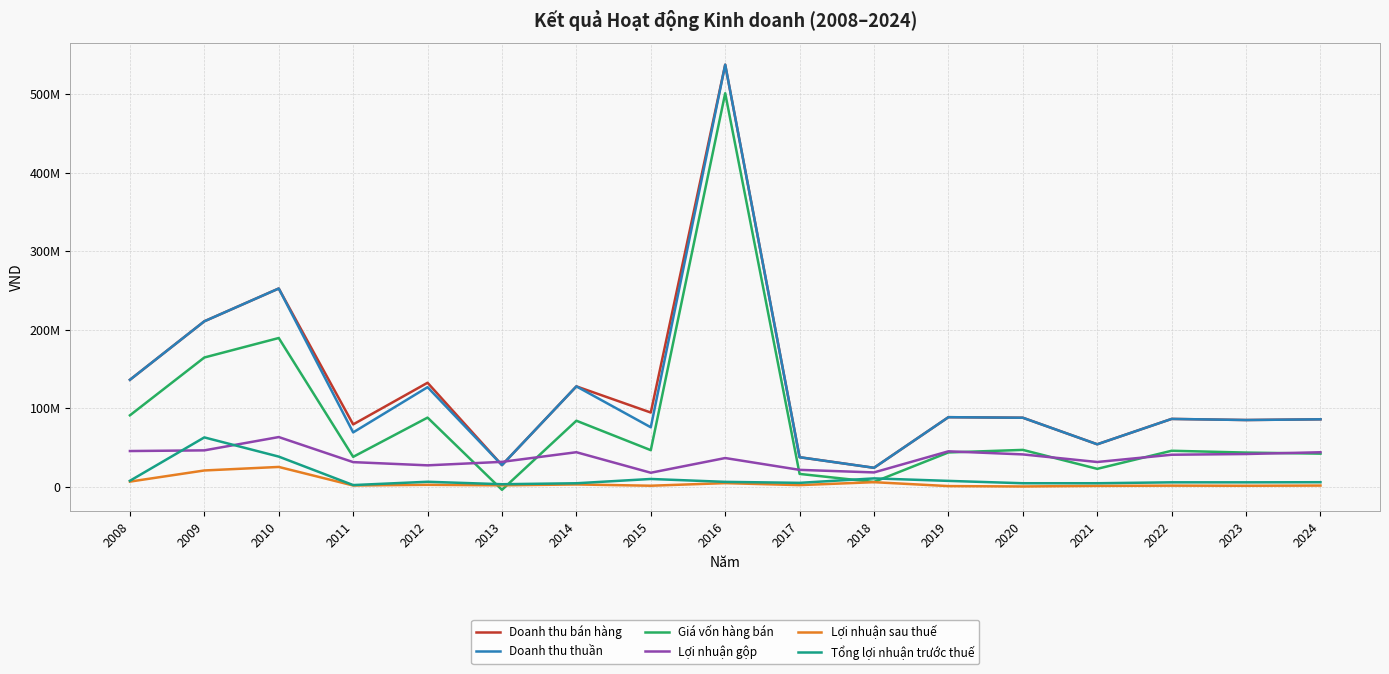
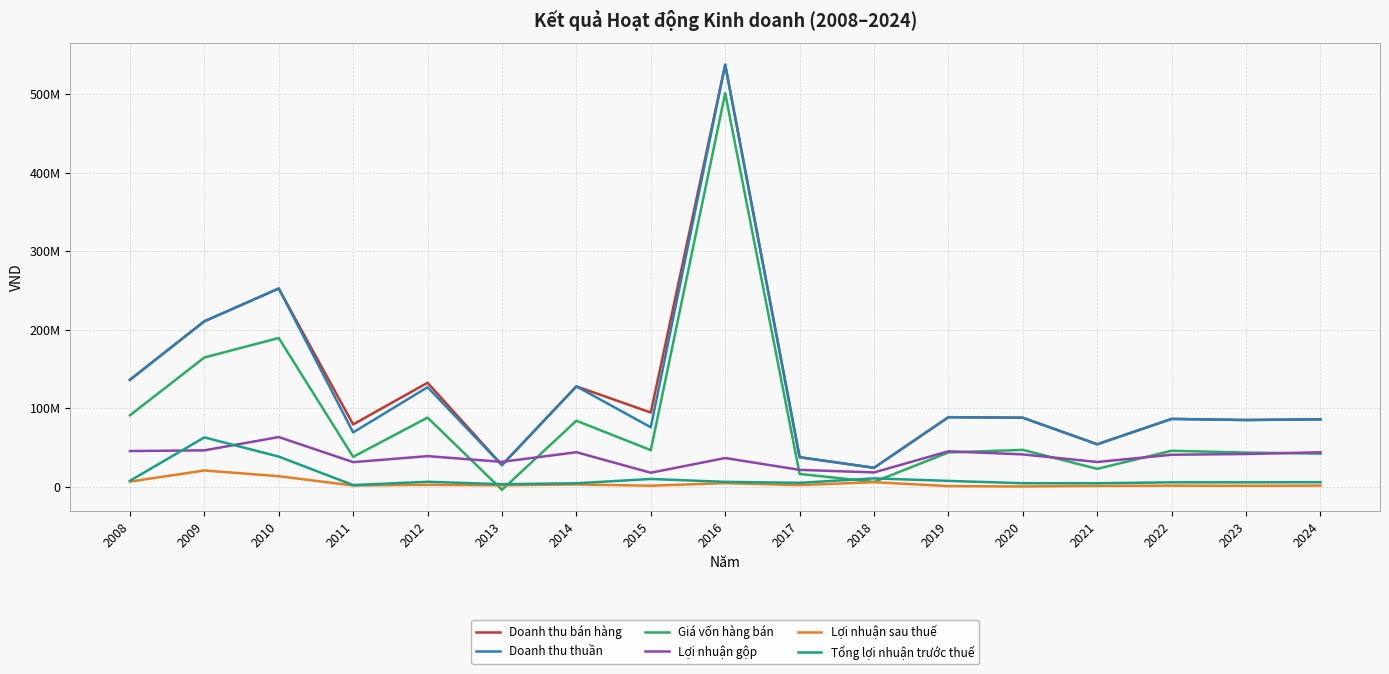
Lợi nhuận sau thuế, 2010: 30000000 -> 10000000
Lợi nhuận gộp, 2012: 30000000 -> 40000000
